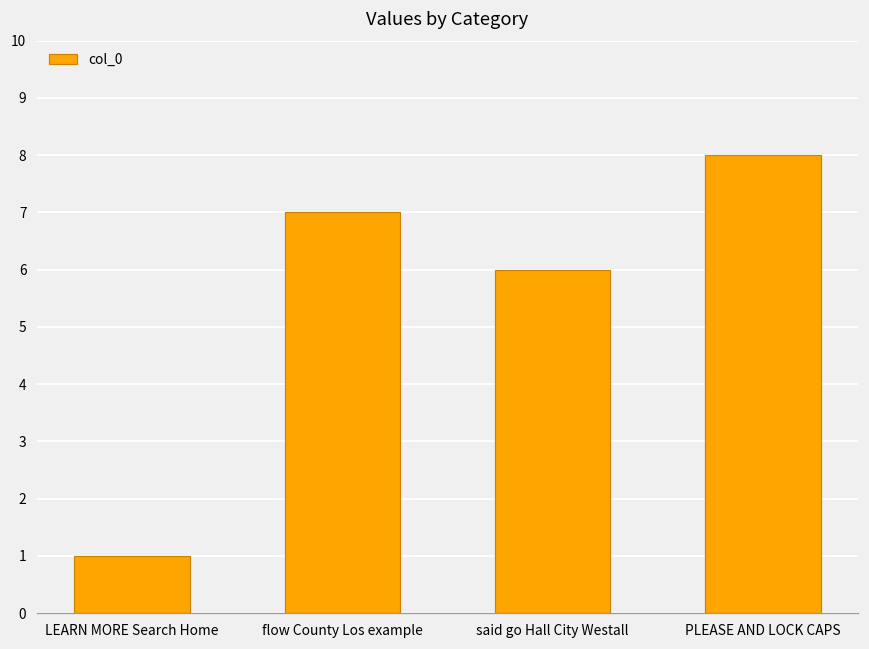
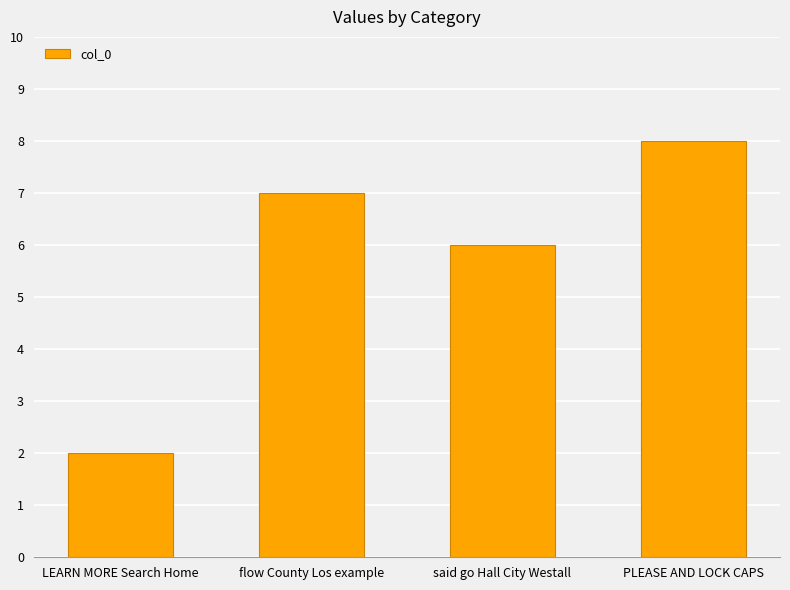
LEARN MORE Search Home: 1 -> 2
